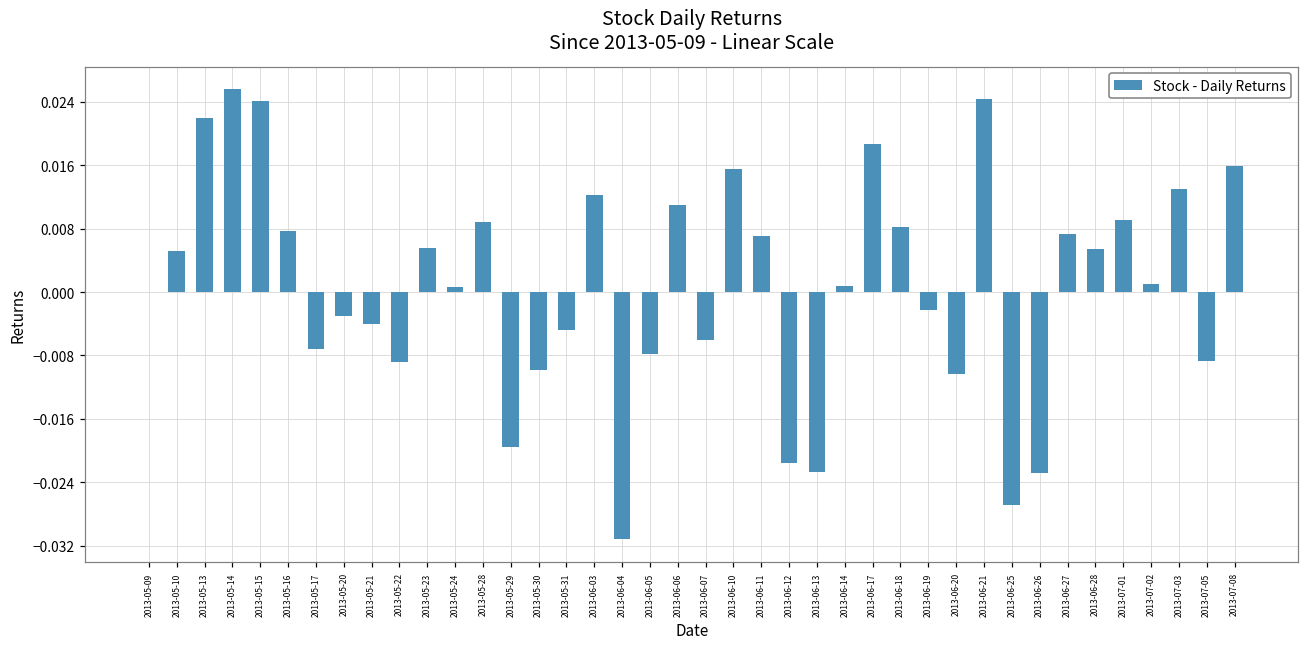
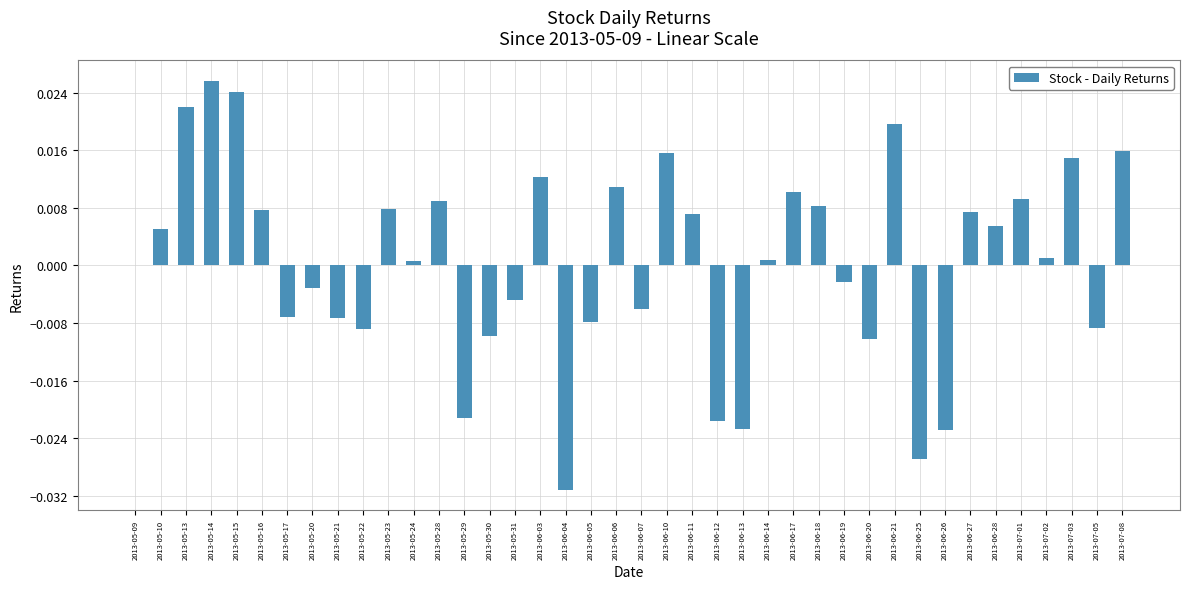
2013-05-21: -0.004 -> -0.007
2013-05-23: 0.006 -> 0.008
2013-05-29: -0.020 -> -0.021
2013-06-17: 0.019 -> 0.010
2013-06-21: 0.024 -> 0.020
2013-07-03: 0.013 -> 0.015
